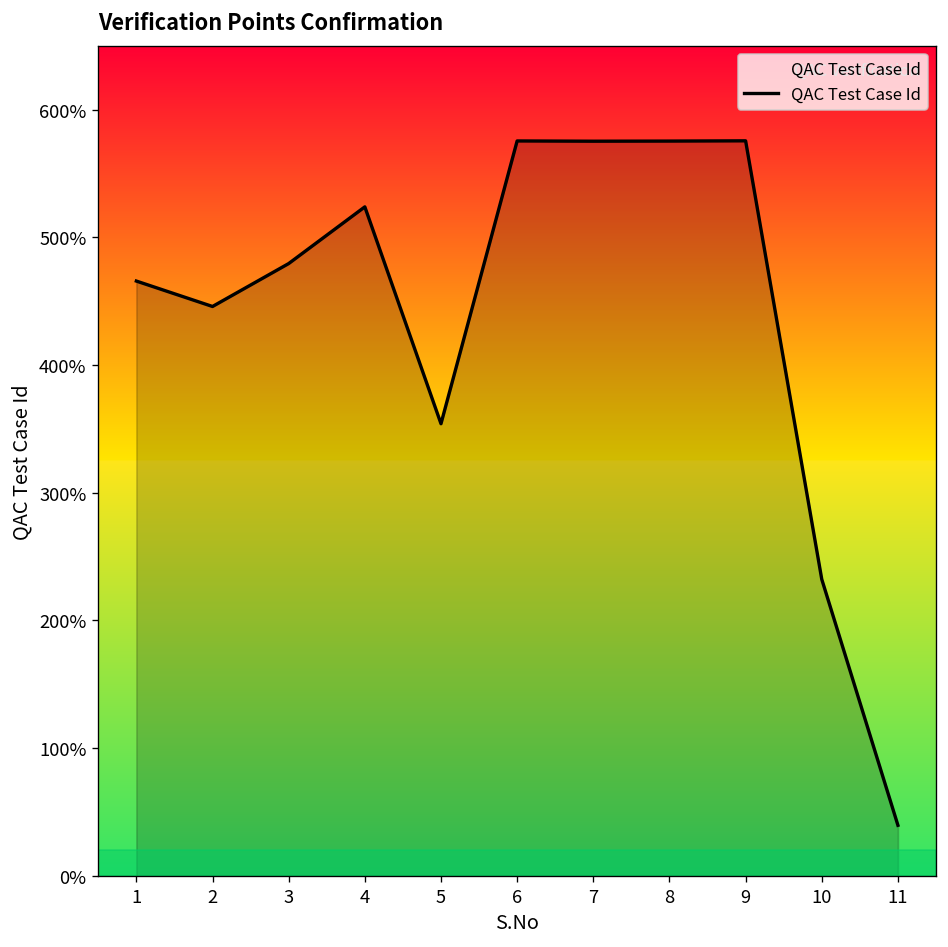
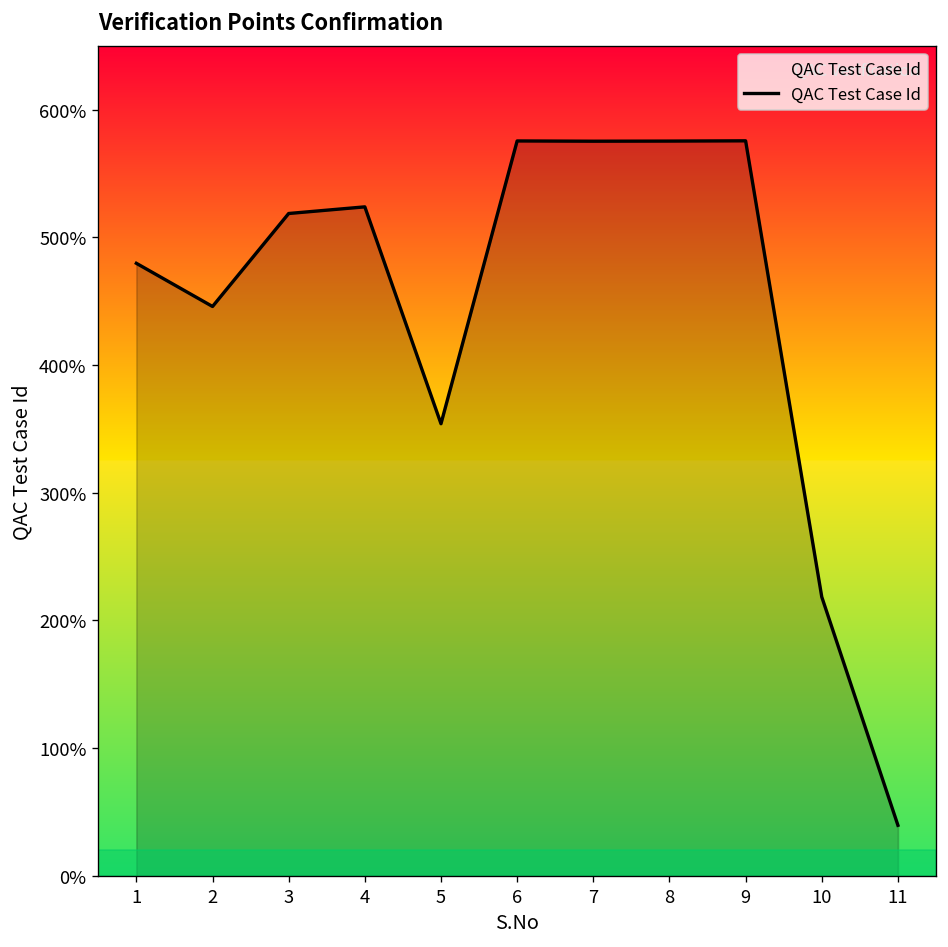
1: 466% -> 480%
3: 479% -> 519%
10: 232% -> 218%
